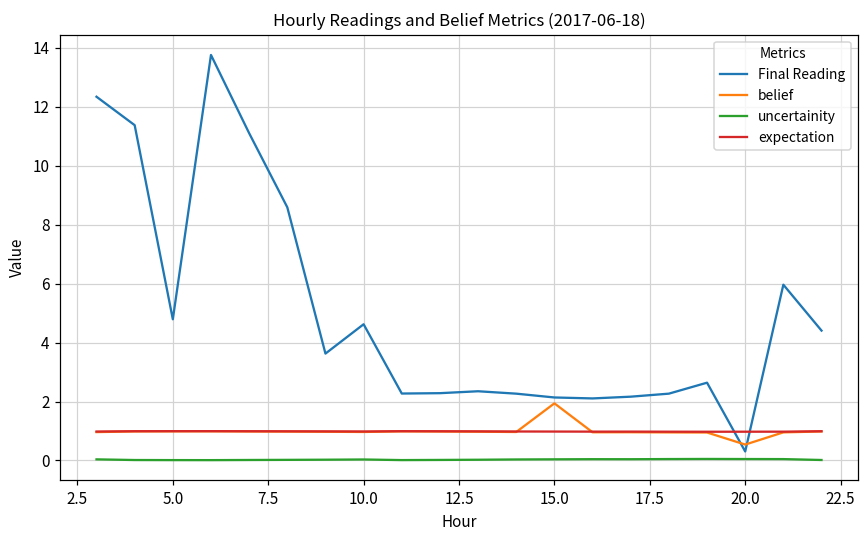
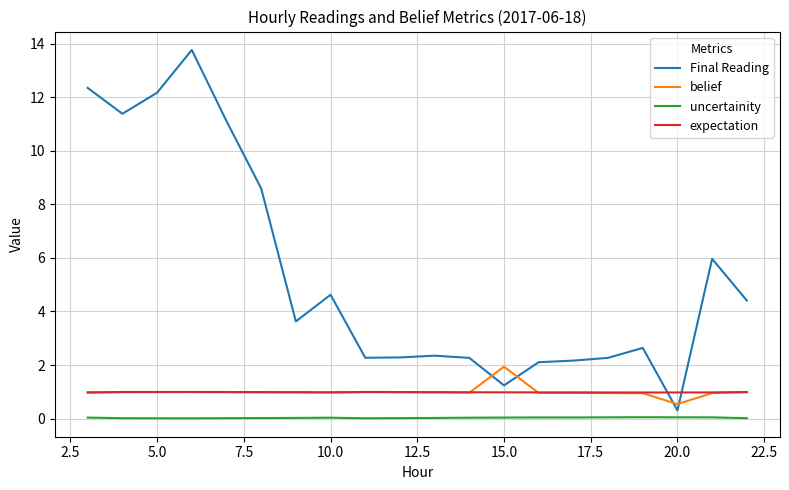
Final Reading, 5.0: 4.8 -> 12.2
Final Reading, 15.0: 2.1 -> 1.2
